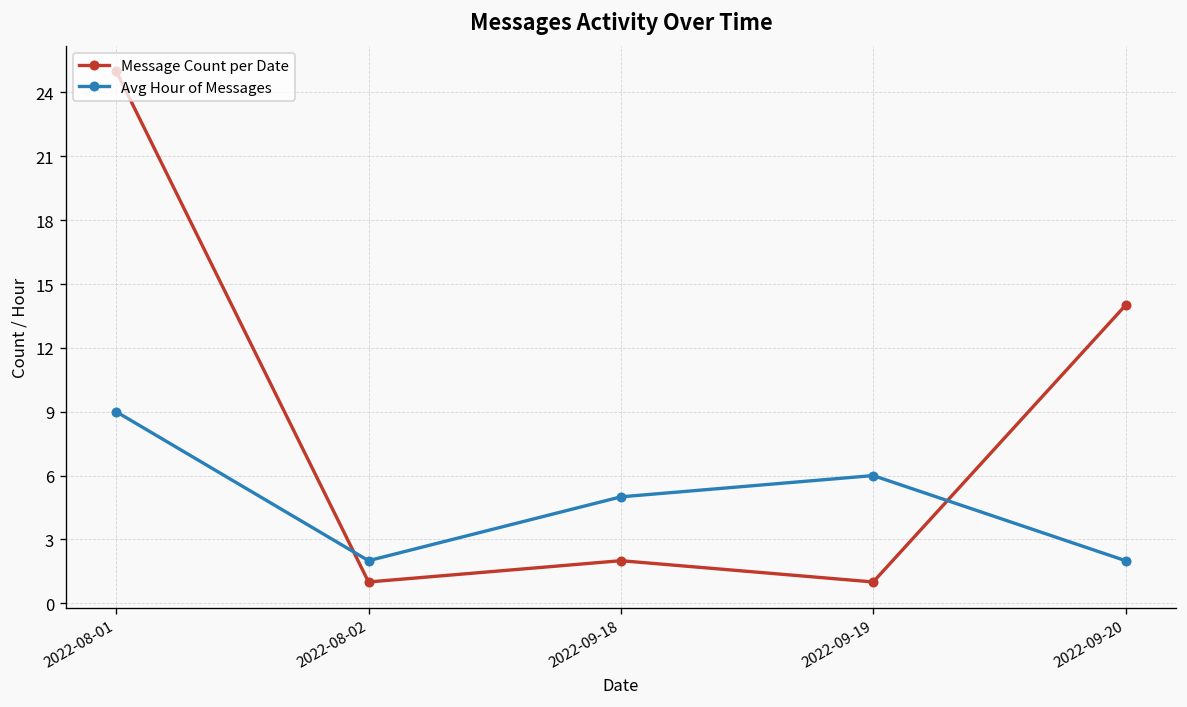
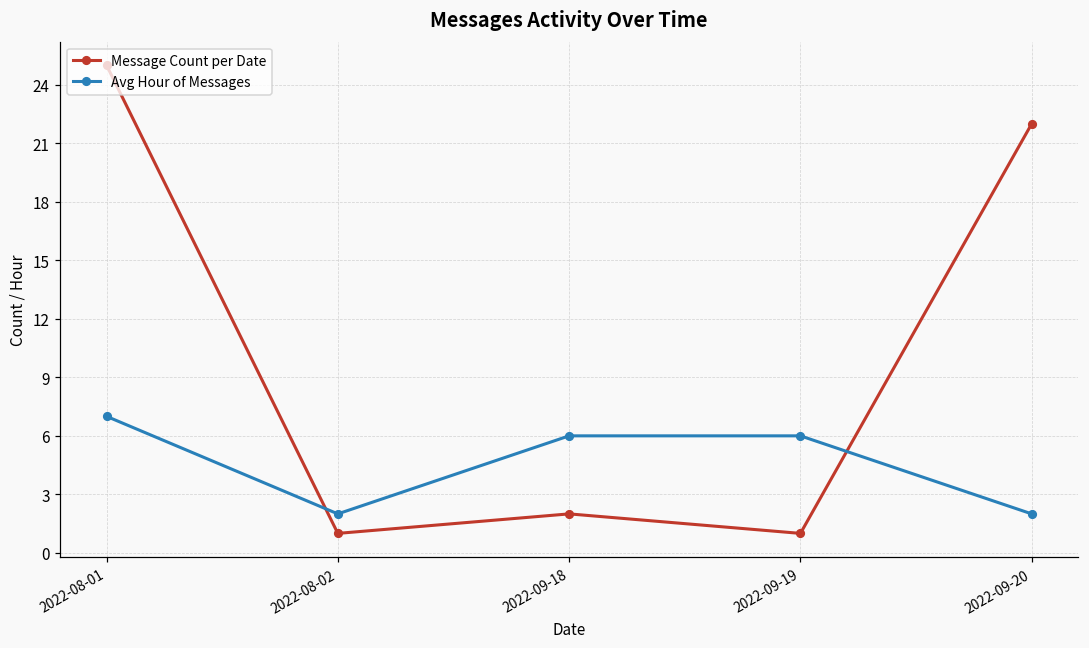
Avg Hour of Messages, 2022-08-01: 9 -> 7
Avg Hour of Messages, 2022-09-18: 5 -> 6
Message Count per Date, 2022-09-20: 14 -> 22
